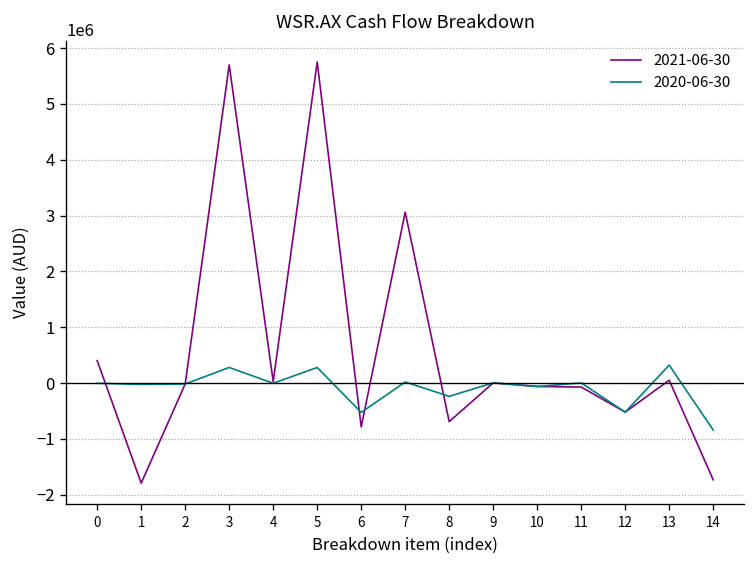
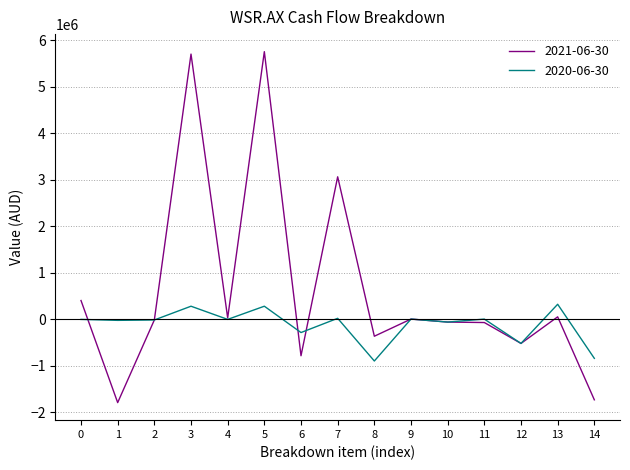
2020-06-30, 6: -500000 -> -300000
2021-06-30, 8: -700000 -> -400000
2020-06-30, 8: -200000 -> -900000
